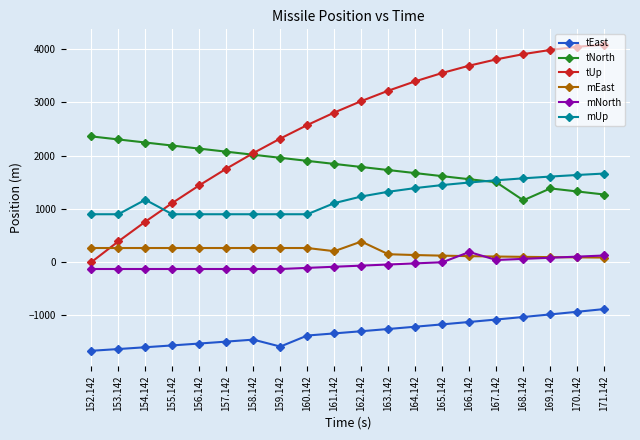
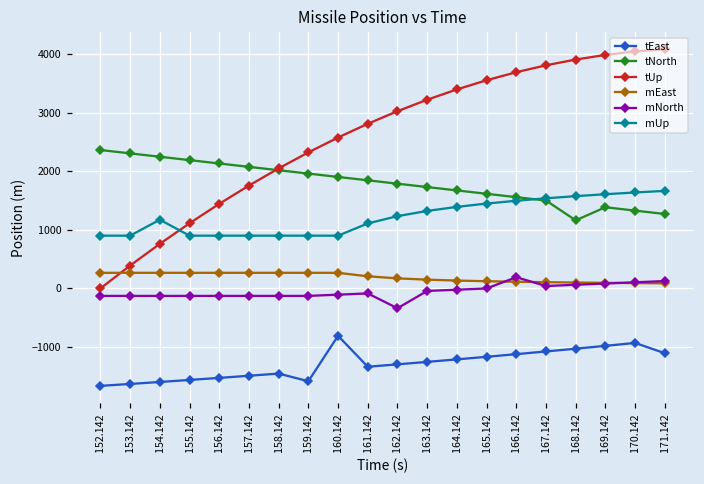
tEast, 160.142: -1400 -> -800
mEast, 162.142: 400 -> 200
mNorth, 162.142: -100 -> -300
tEast, 171.142: -900 -> -1100
